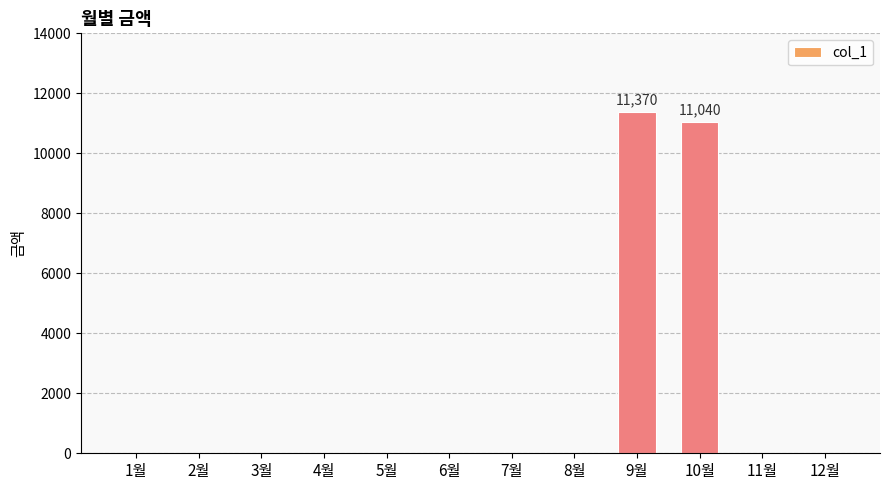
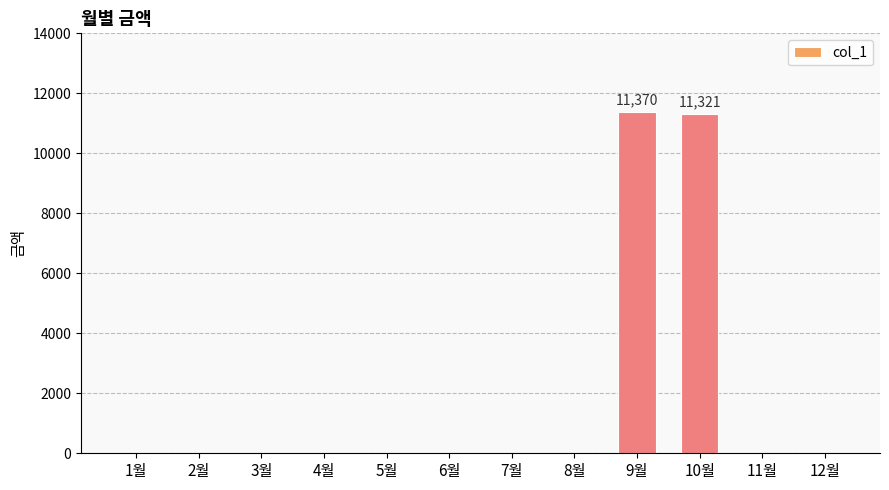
10월: 11,040 -> 11,321
